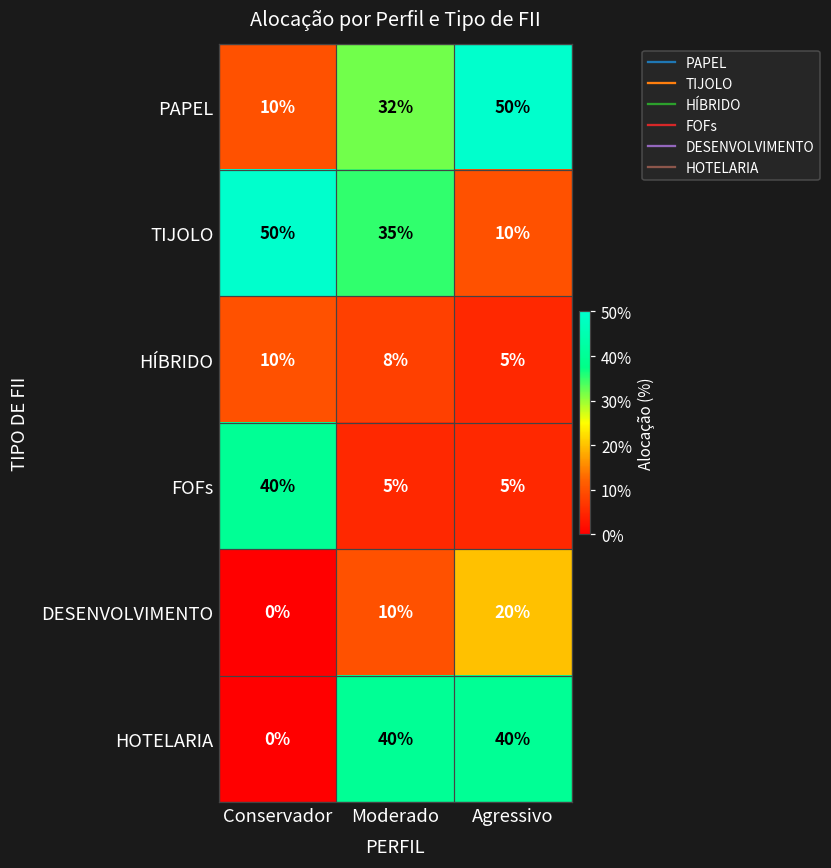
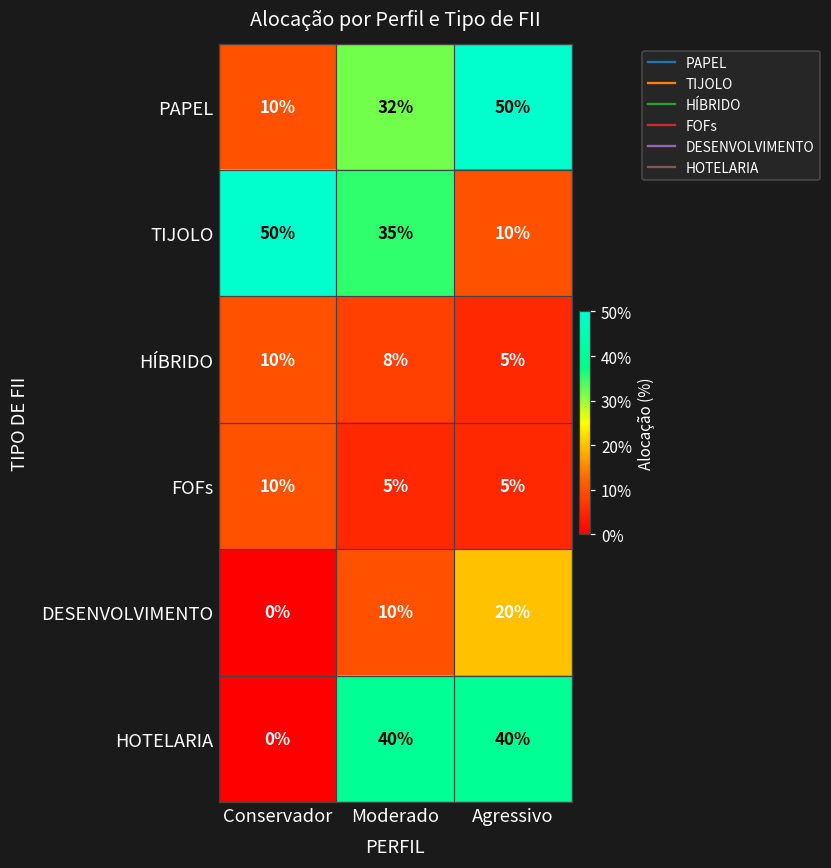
FOFs, Conservador: 40% -> 10%
